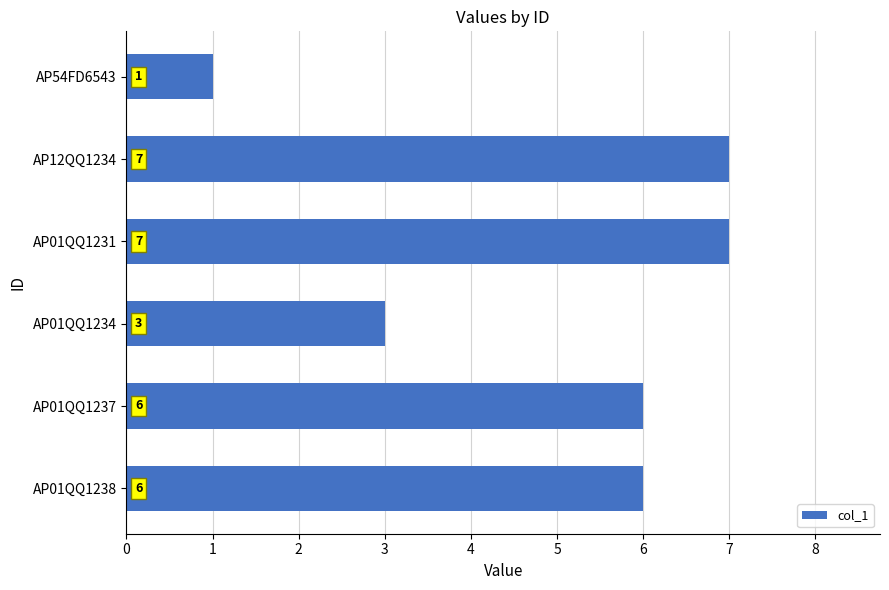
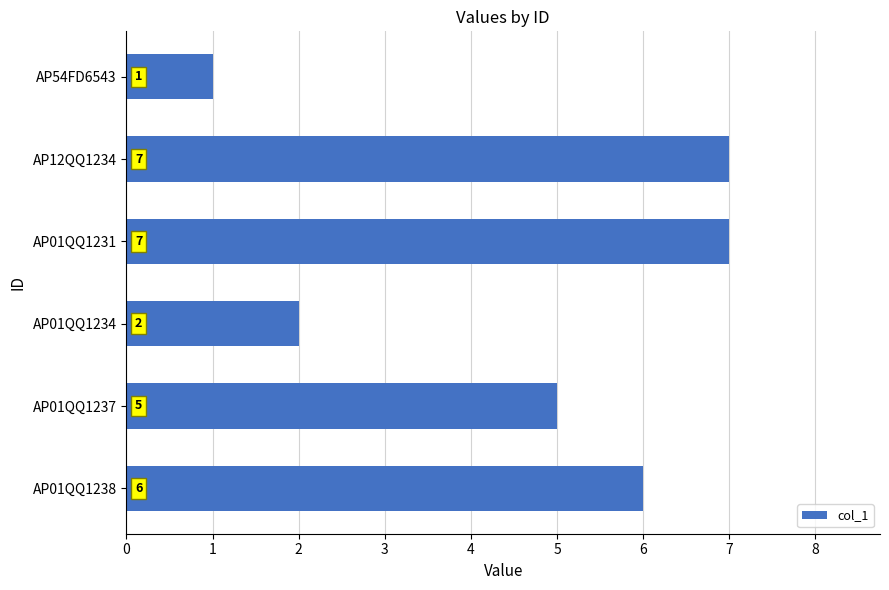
AP01QQ1234: 3 -> 2
AP01QQ1237: 6 -> 5
